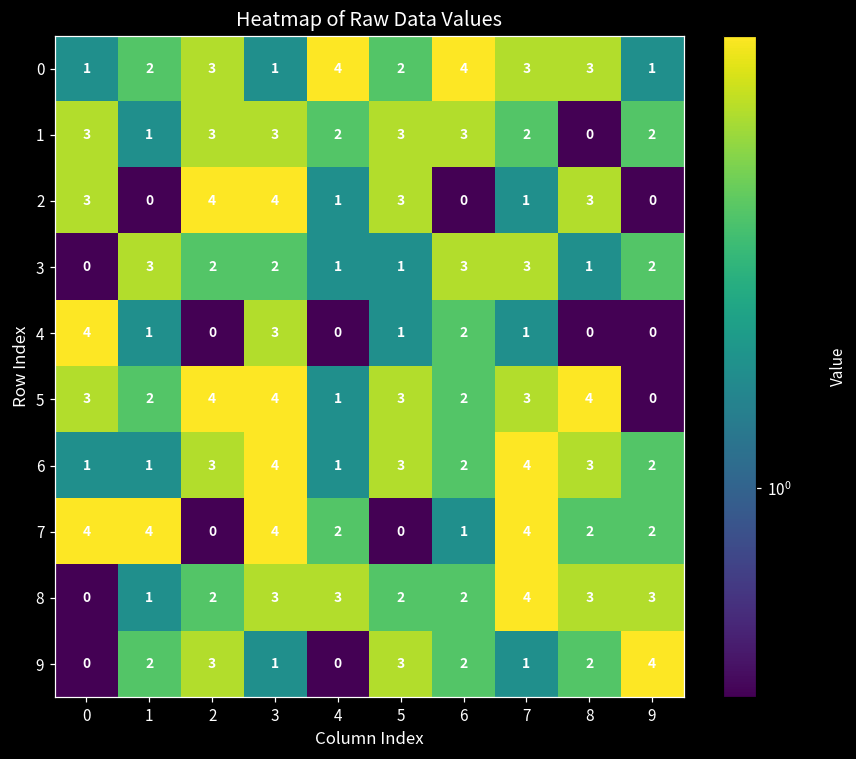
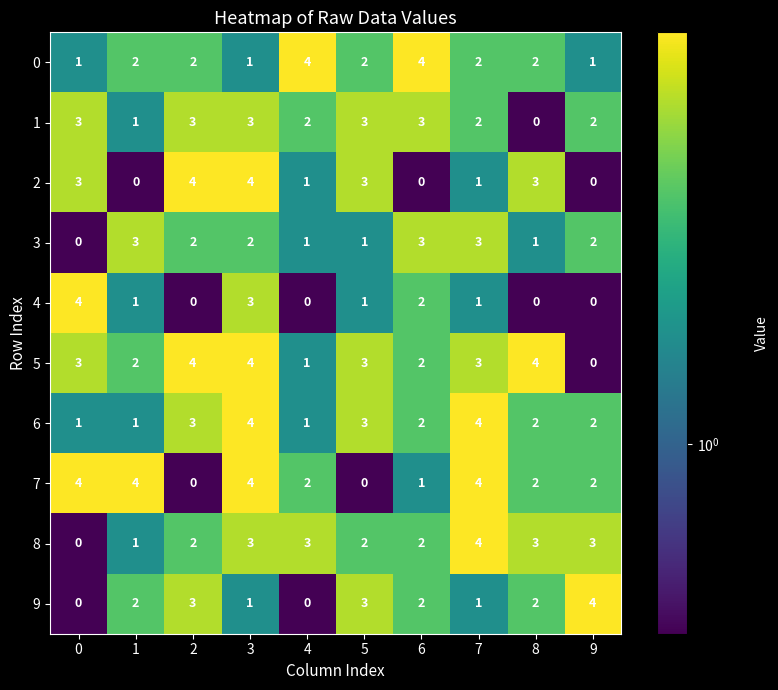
0, 2: 3 -> 2
0, 7: 3 -> 2
0, 8: 3 -> 2
6, 8: 3 -> 2
